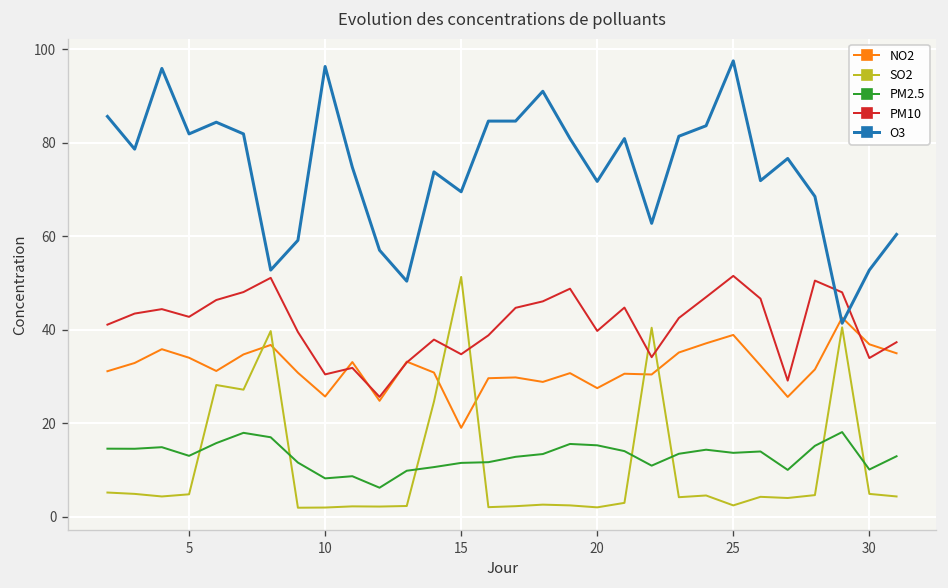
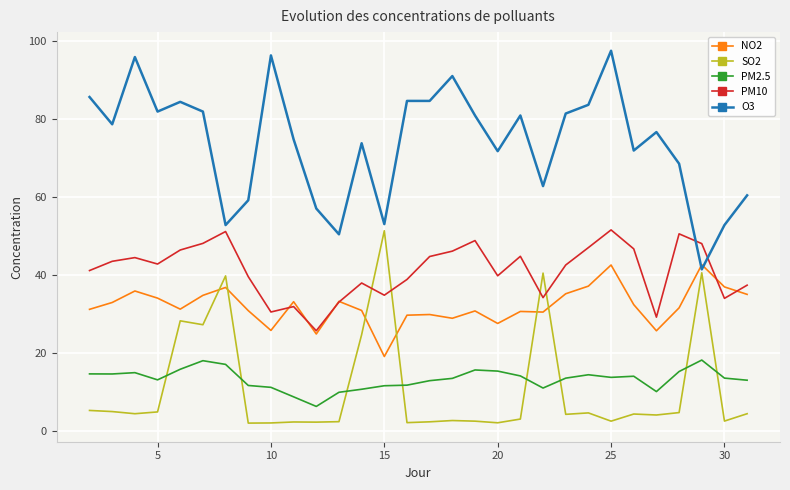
PM2.5, 10: 8 -> 11
O3, 15: 70 -> 53
NO2, 25: 39 -> 43
SO2, 30: 5 -> 2
PM2.5, 30: 10 -> 13
